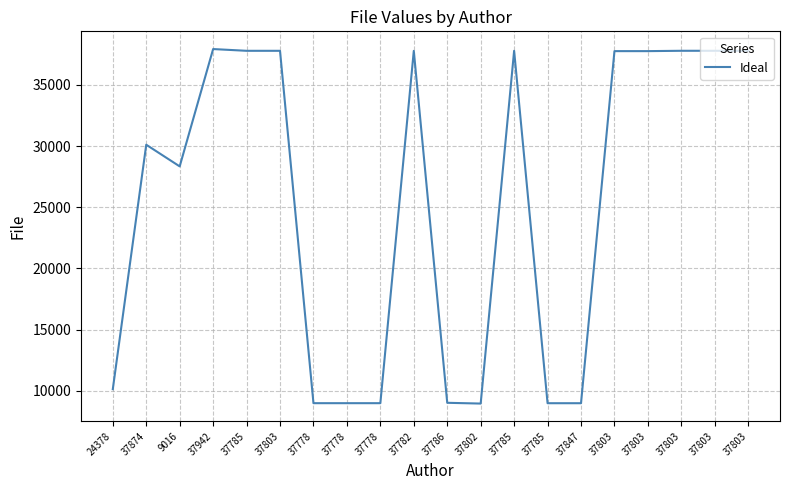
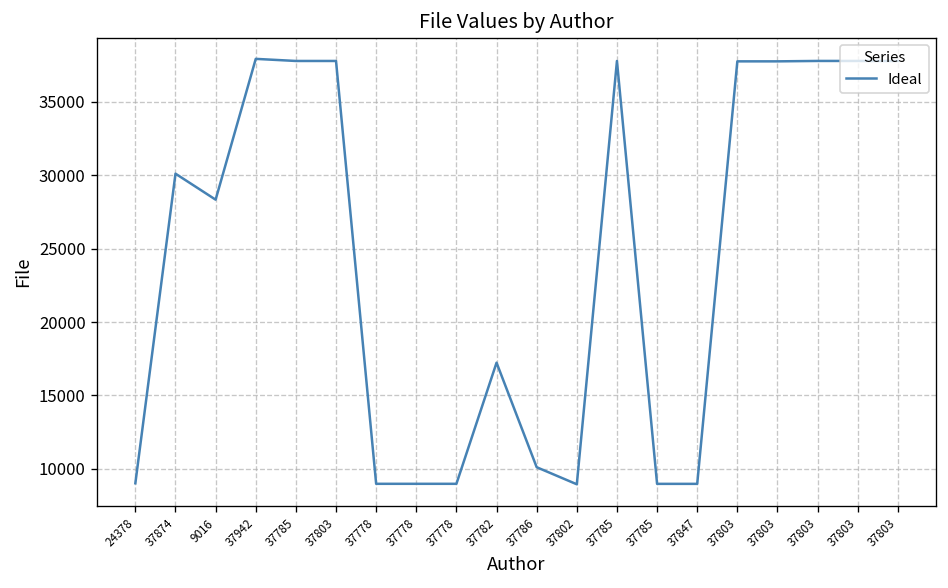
24378: 10100 -> 9000
37782: 37800 -> 17200
37786: 9000 -> 10100
